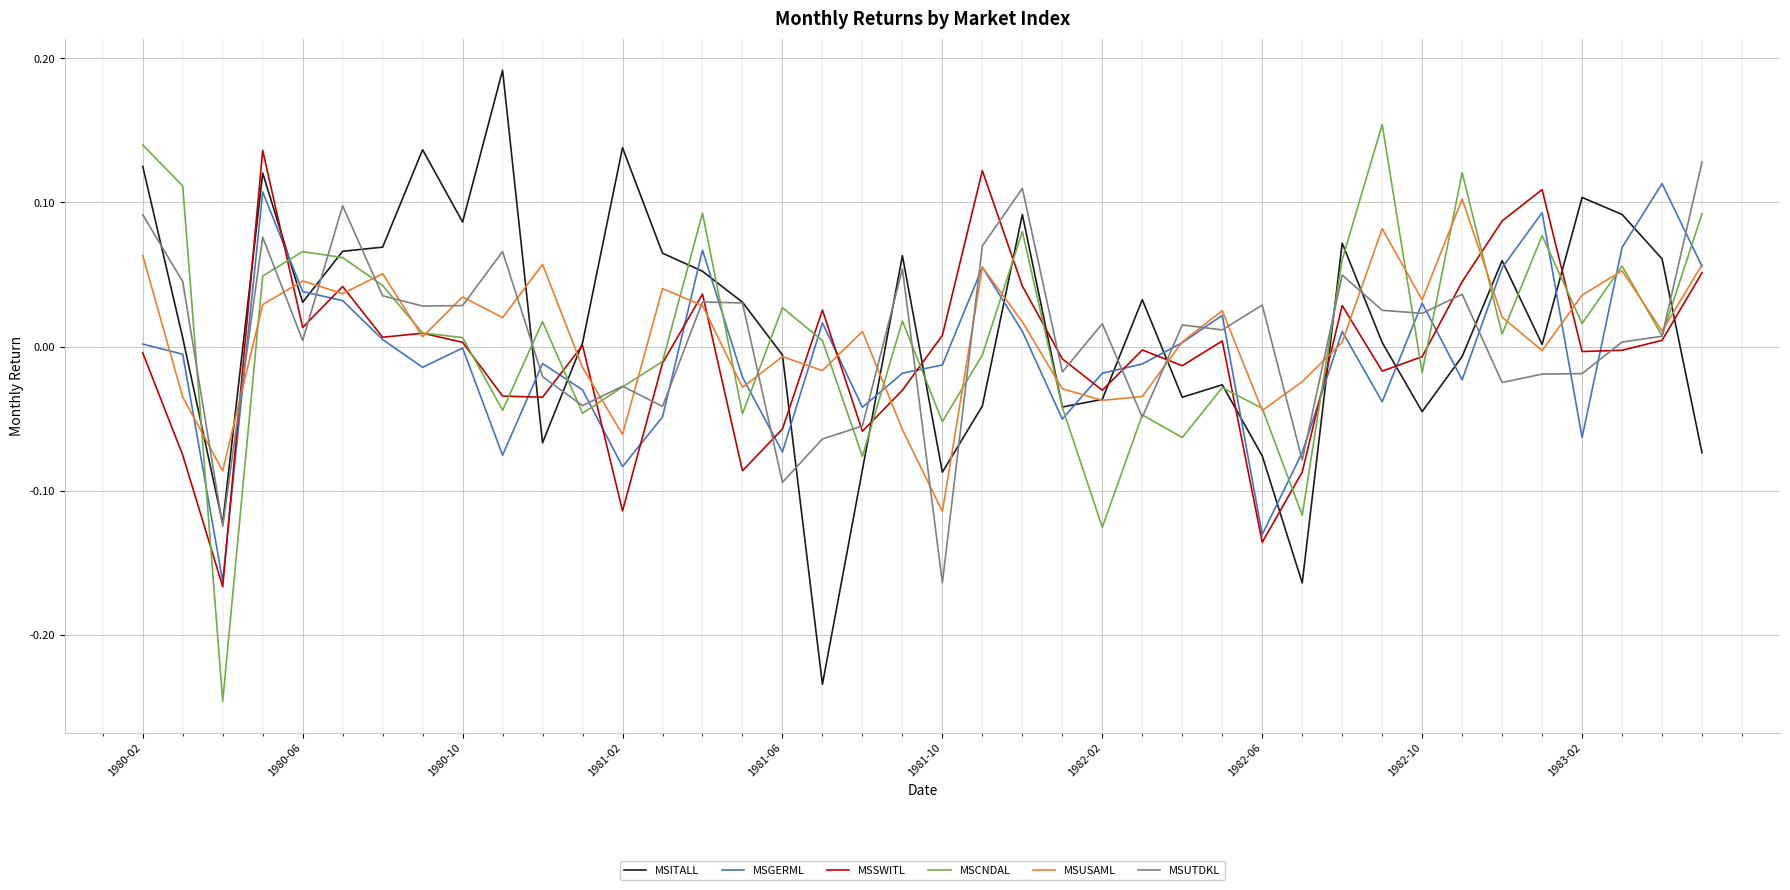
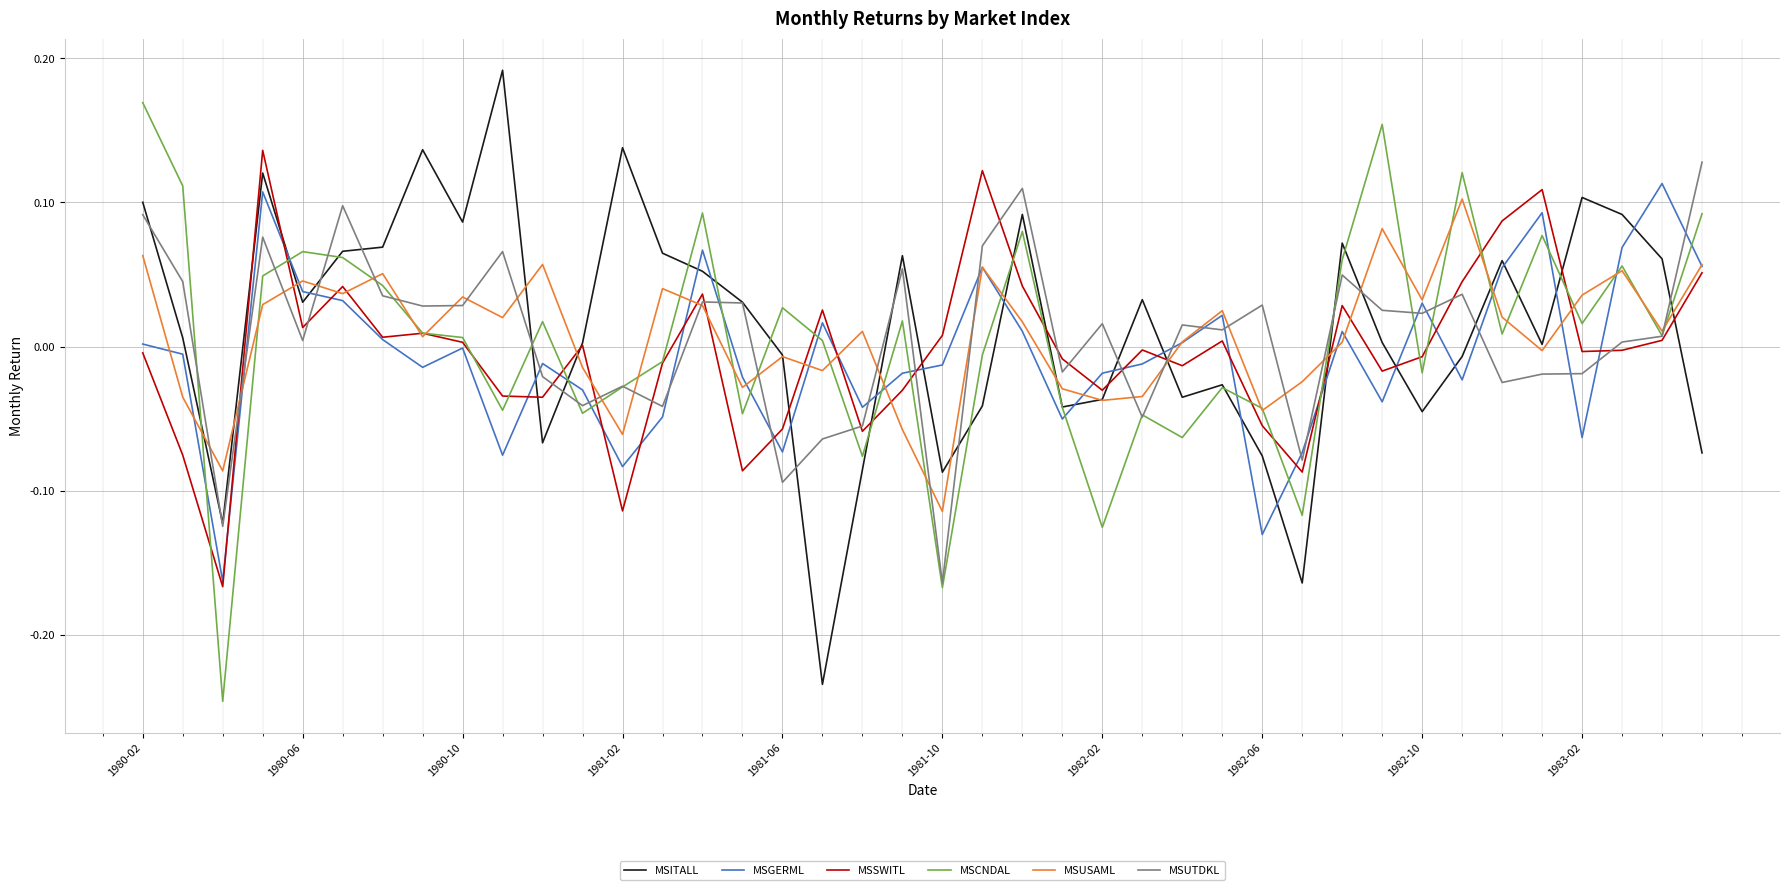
MSITALL, 1980-02: 0.125 -> 0.100
MSCNDAL, 1980-02: 0.140 -> 0.169
MSCNDAL, 1981-10: -0.052 -> -0.167
MSSWITL, 1982-06: -0.136 -> -0.055
